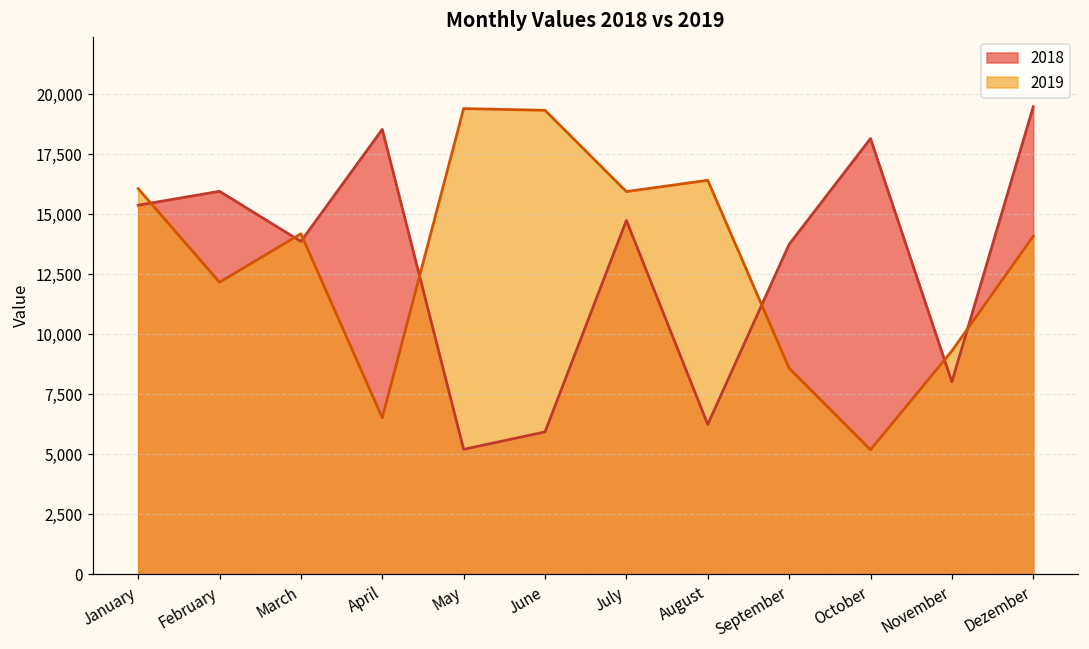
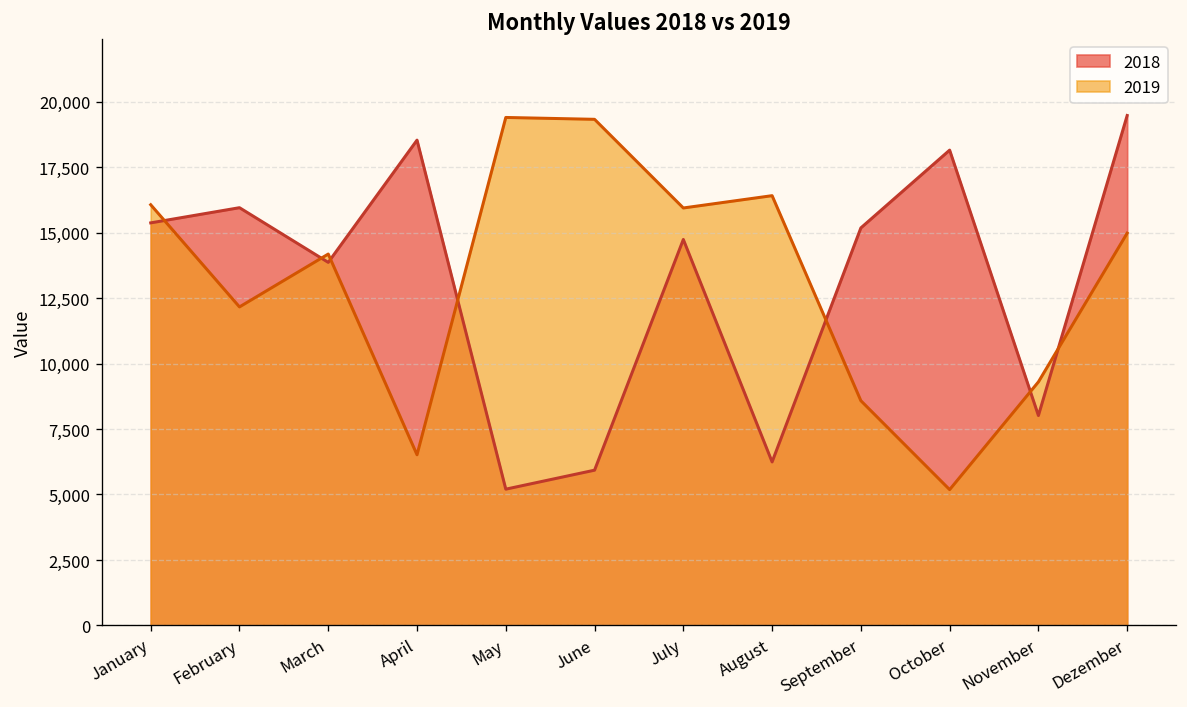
2018, September: 13,700 -> 15,200
2019, Dezember: 14,100 -> 15,000
